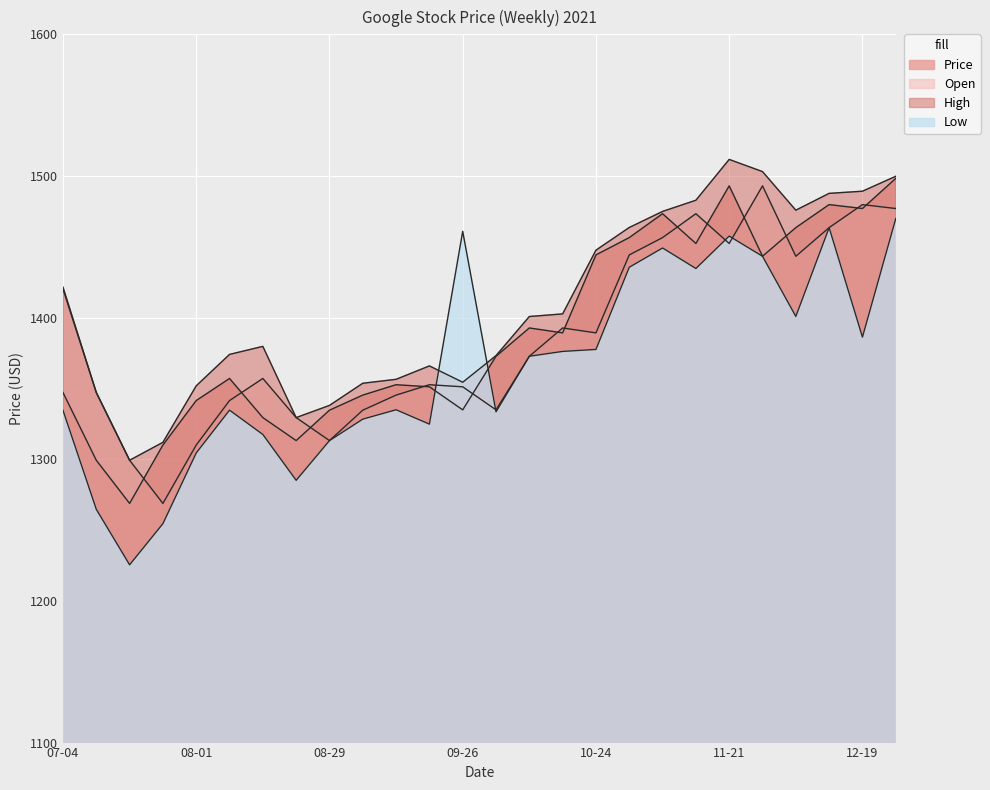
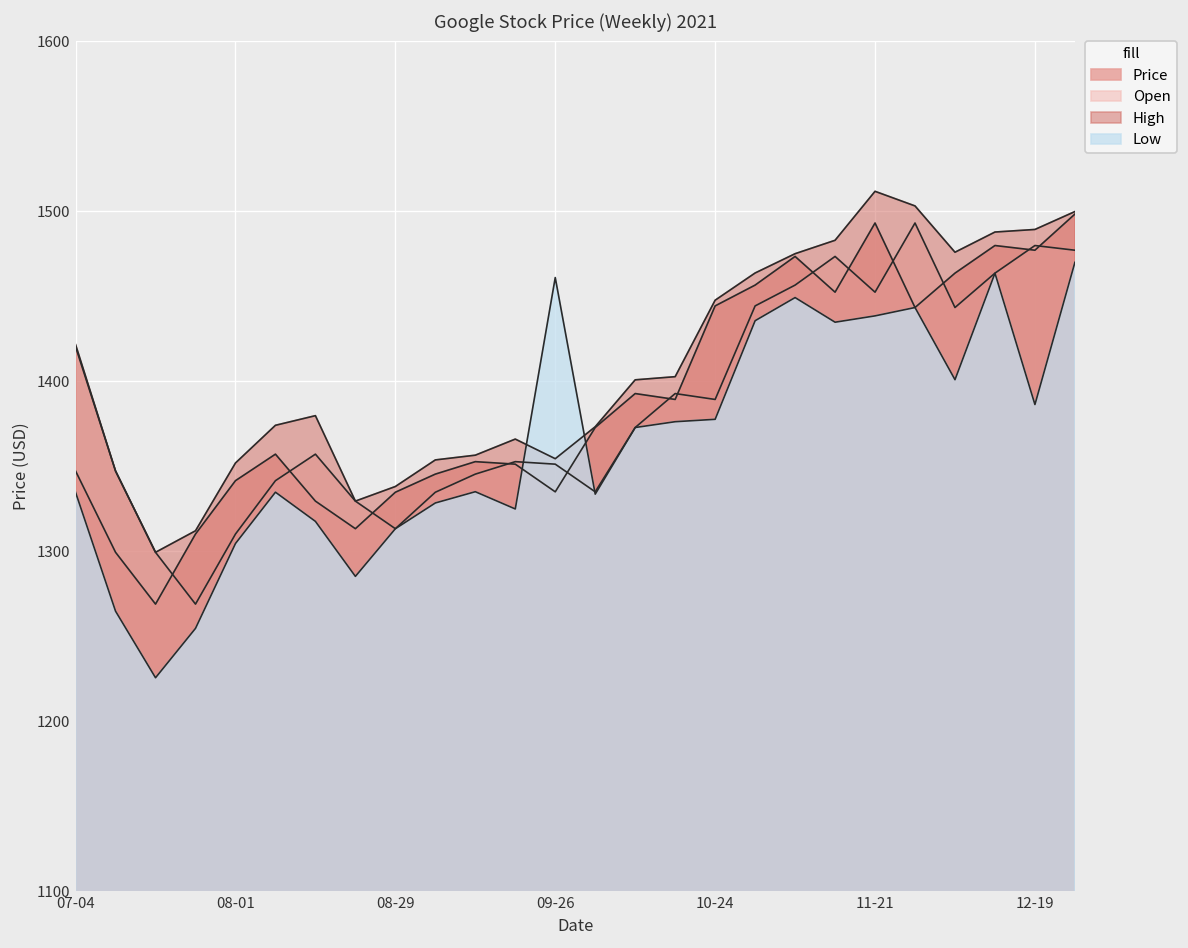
Low, 11-21: 1458 -> 1438
